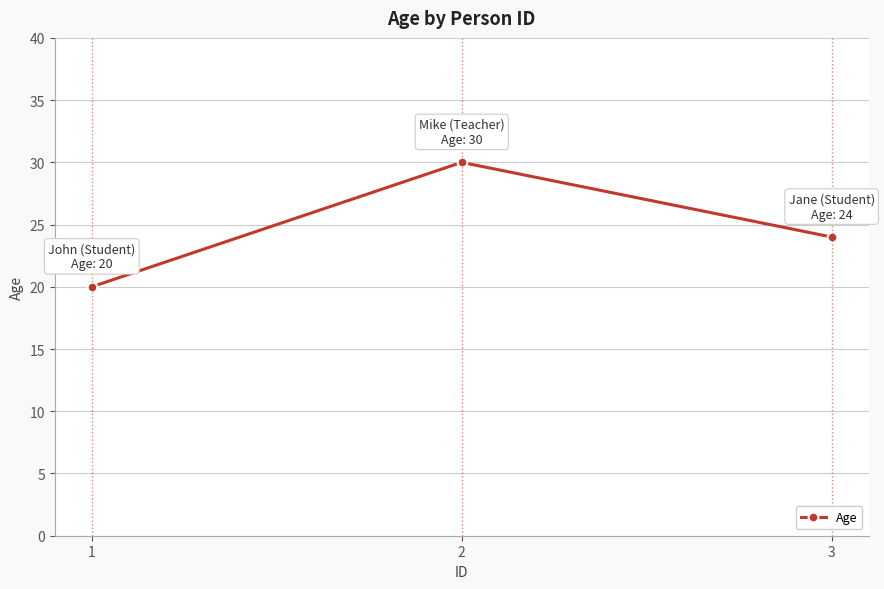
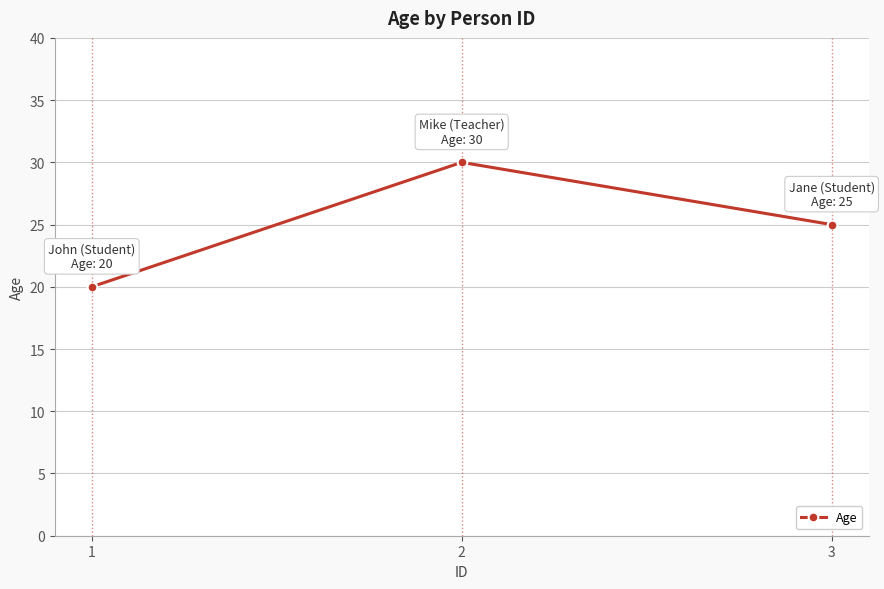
3: 24 -> 25
